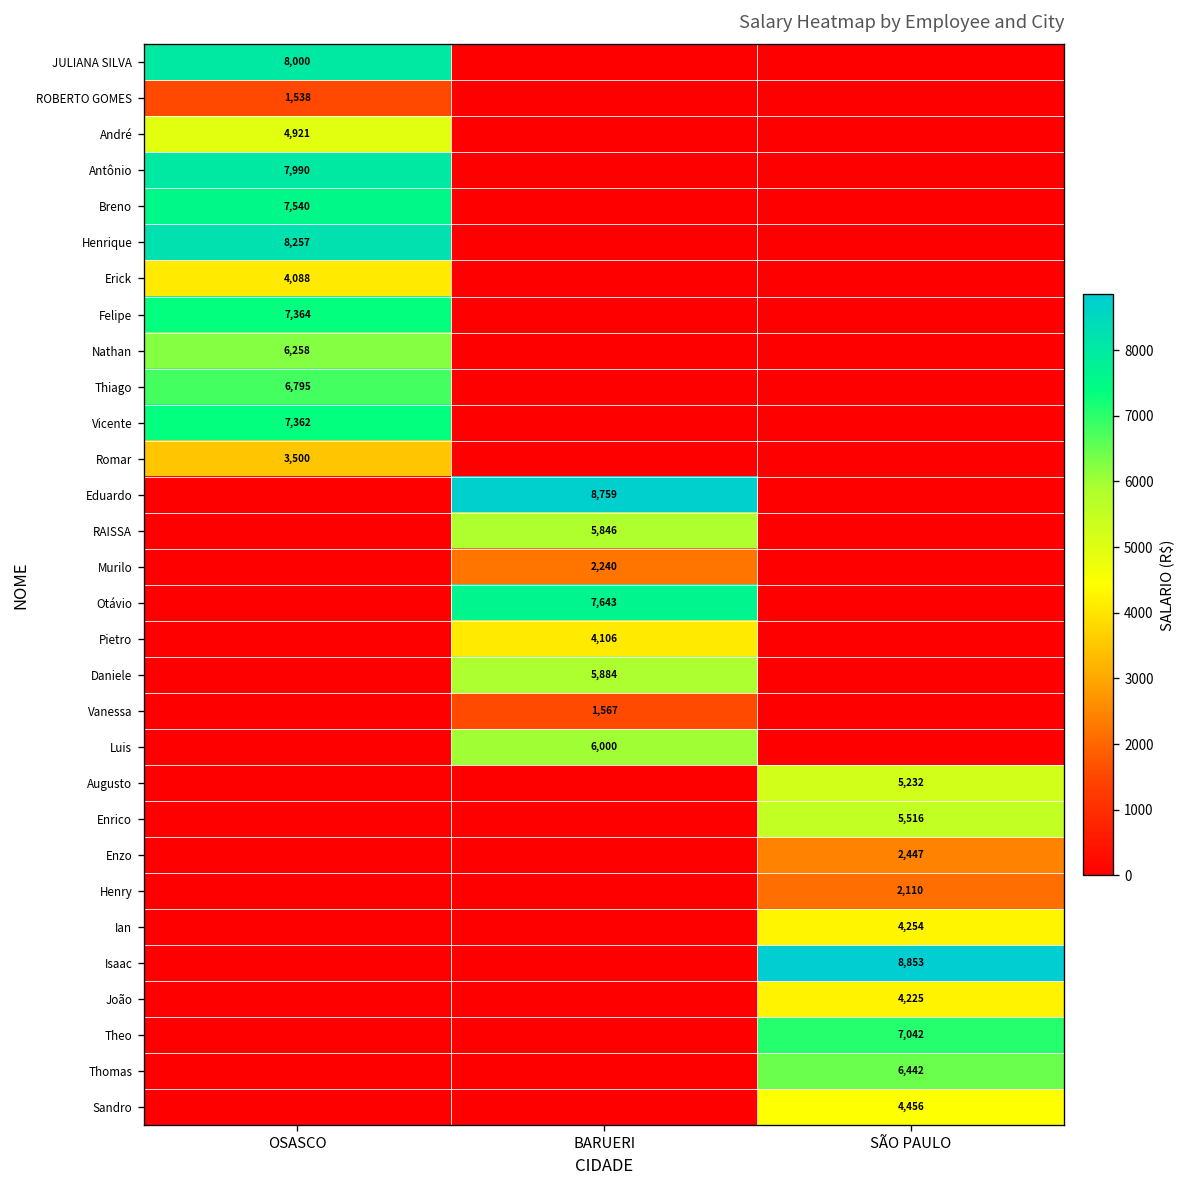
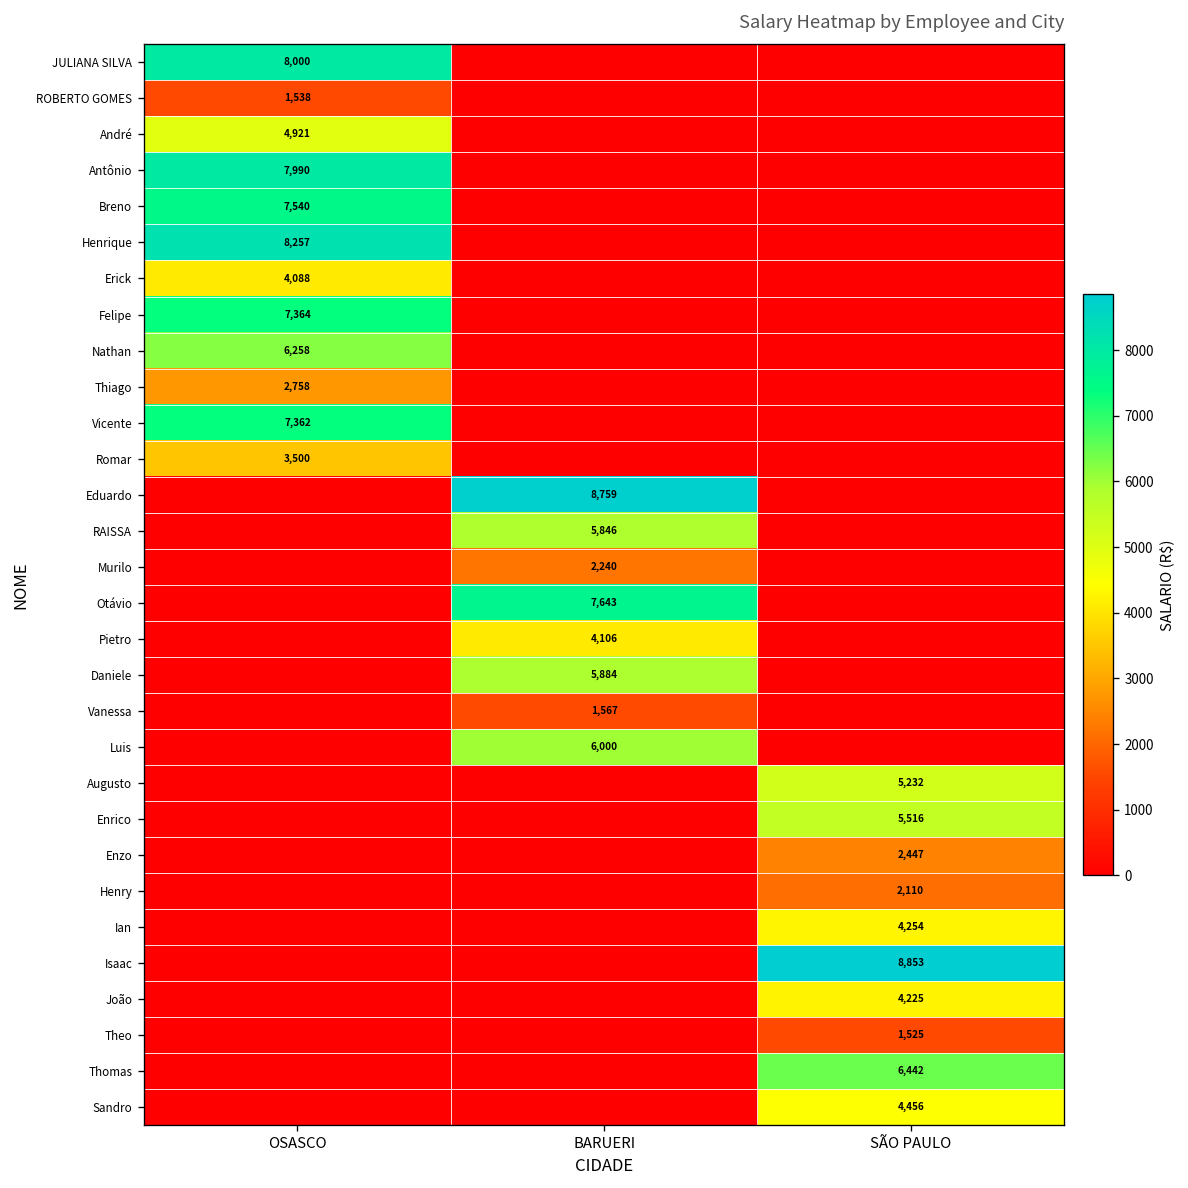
Thiago, OSASCO: 6,795 -> 2,758
Theo, SÃO PAULO: 7,042 -> 1,525
